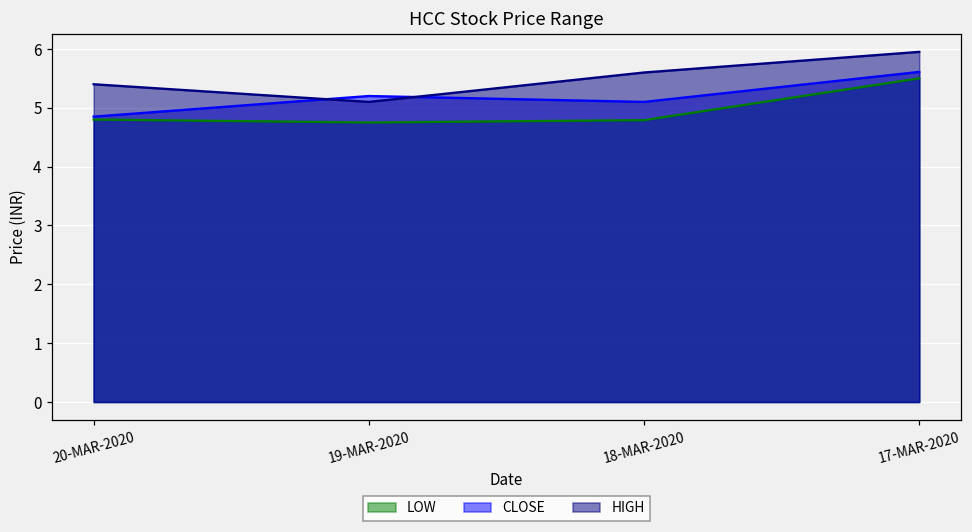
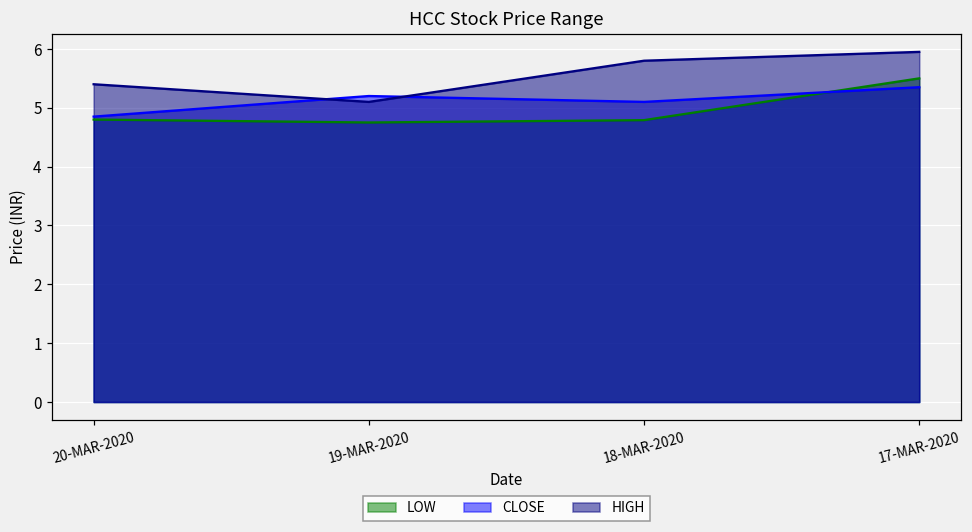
HIGH, 18-MAR-2020: 5.6 -> 5.8
CLOSE, 17-MAR-2020: 5.6 -> 5.4
